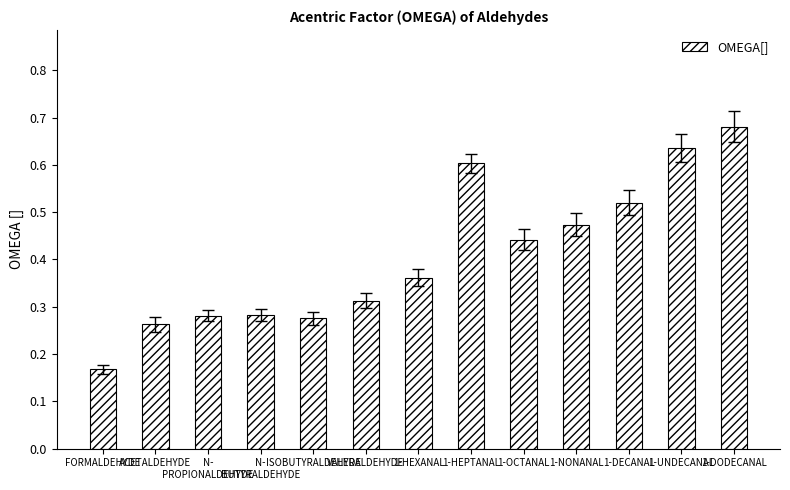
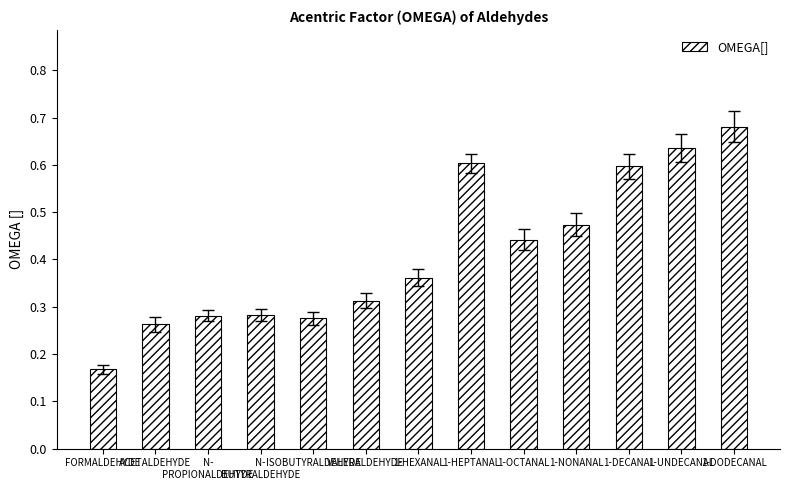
OMEGA[], 1-DECANAL: 0.52 -> 0.60
